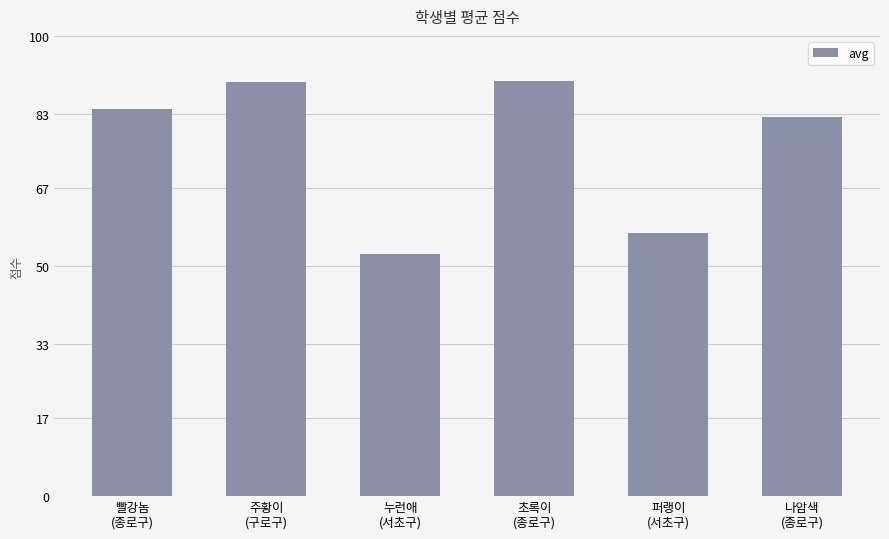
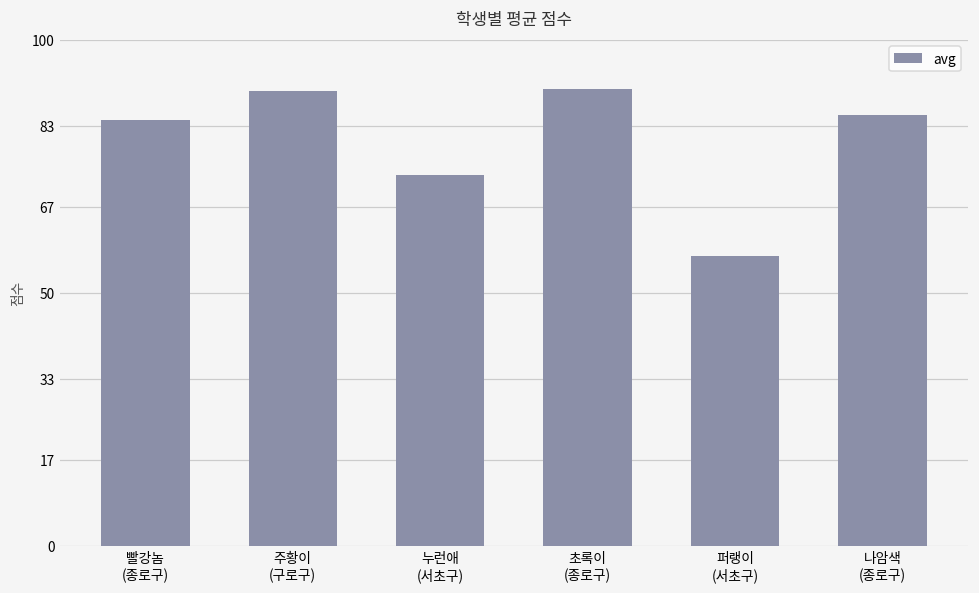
누런애 (서초구): 53 -> 73
나암색 (종로구): 82 -> 85
